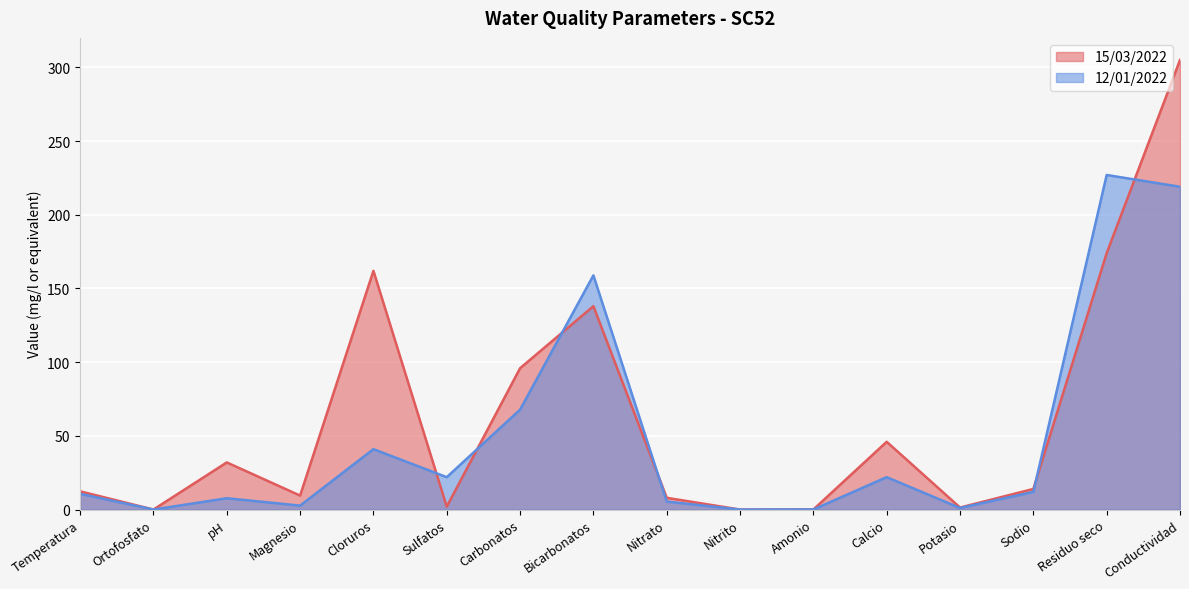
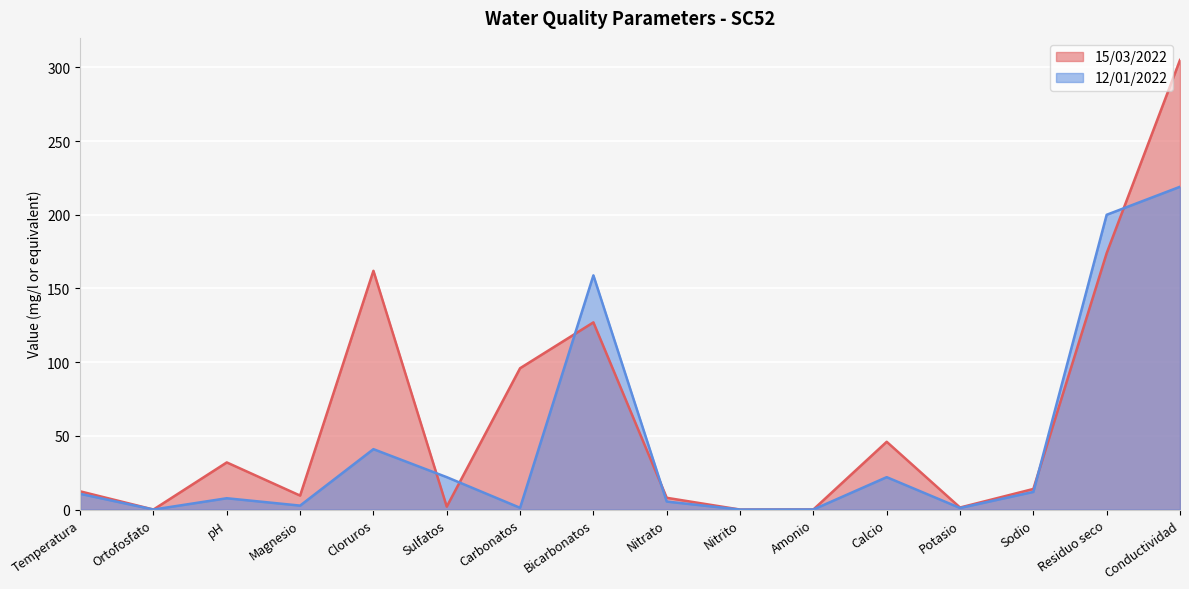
12/01/2022, Carbonatos: 68 -> 1
15/03/2022, Bicarbonatos: 138 -> 127
12/01/2022, Residuo seco: 227 -> 200
